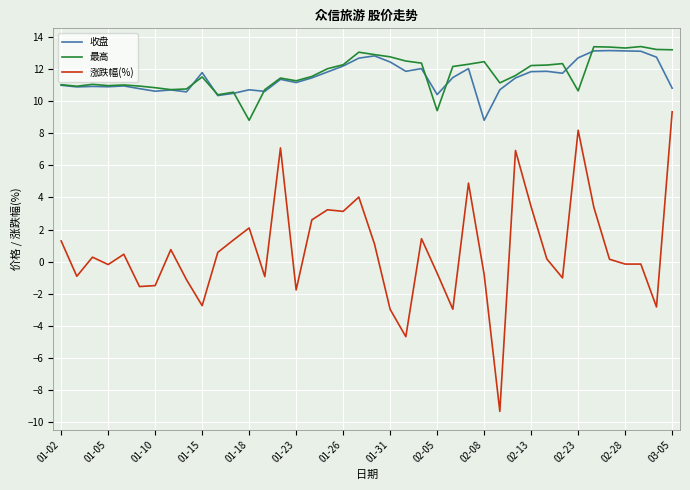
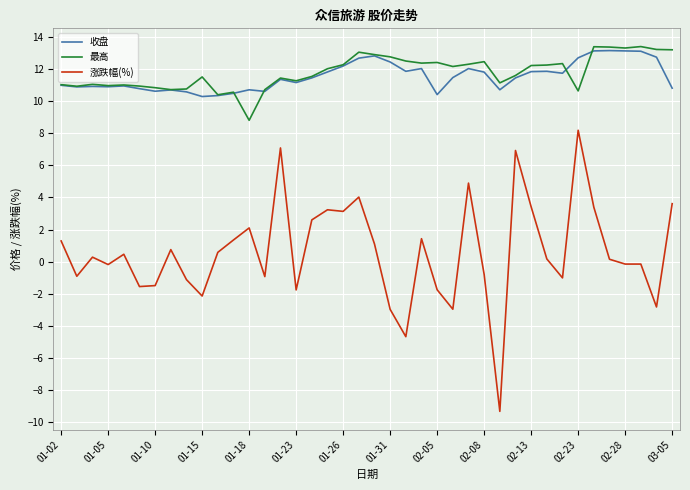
收盘, 01-15: 11.8 -> 10.3
涨跌幅(%), 01-15: -2.7 -> -2.1
最高, 02-05: 9.4 -> 12.4
涨跌幅(%), 02-05: -0.7 -> -1.8
收盘, 02-08: 8.8 -> 11.8
涨跌幅(%), 03-05: 9.3 -> 3.6
